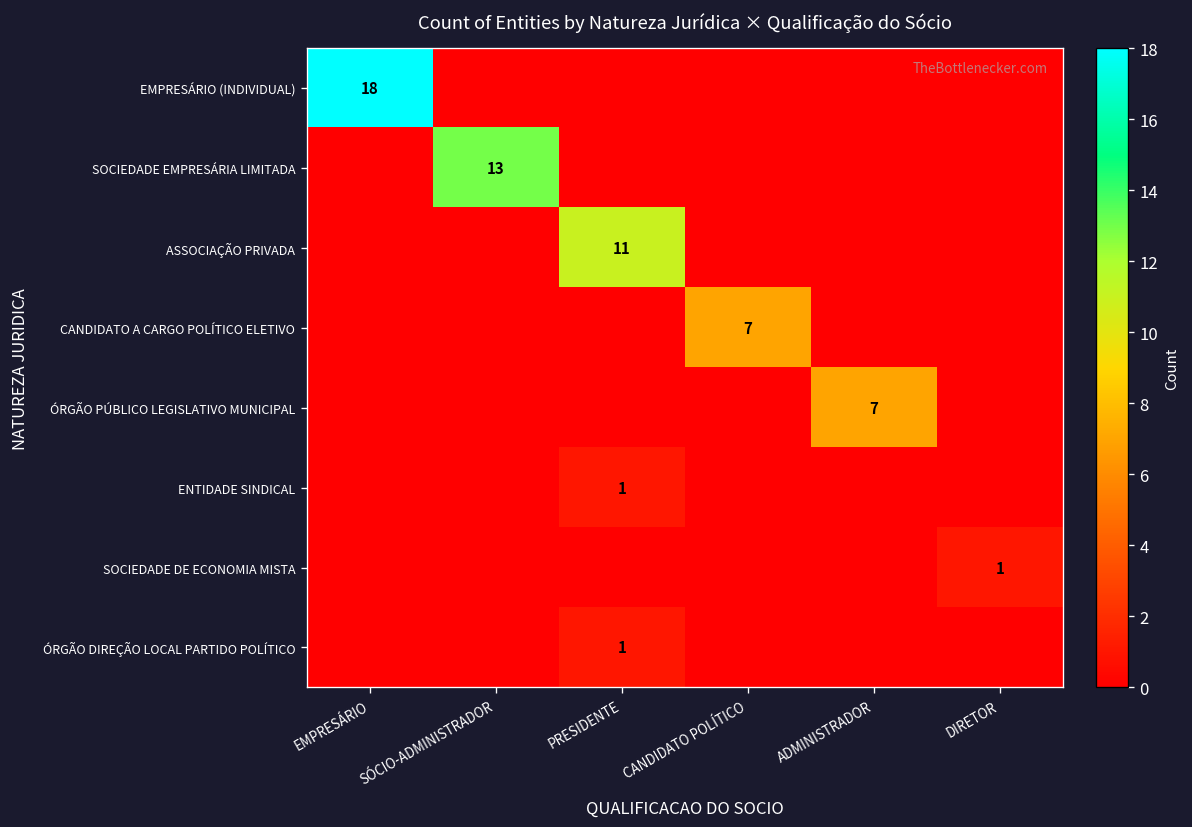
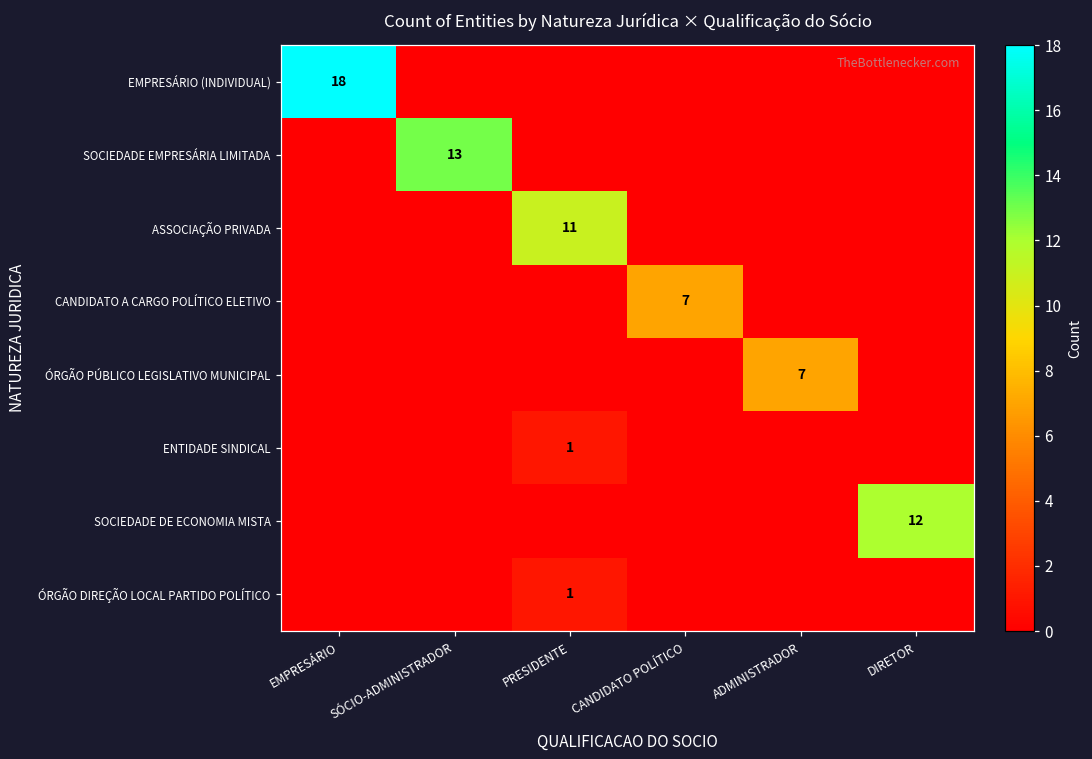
SOCIEDADE DE ECONOMIA MISTA, DIRETOR: 1 -> 12
